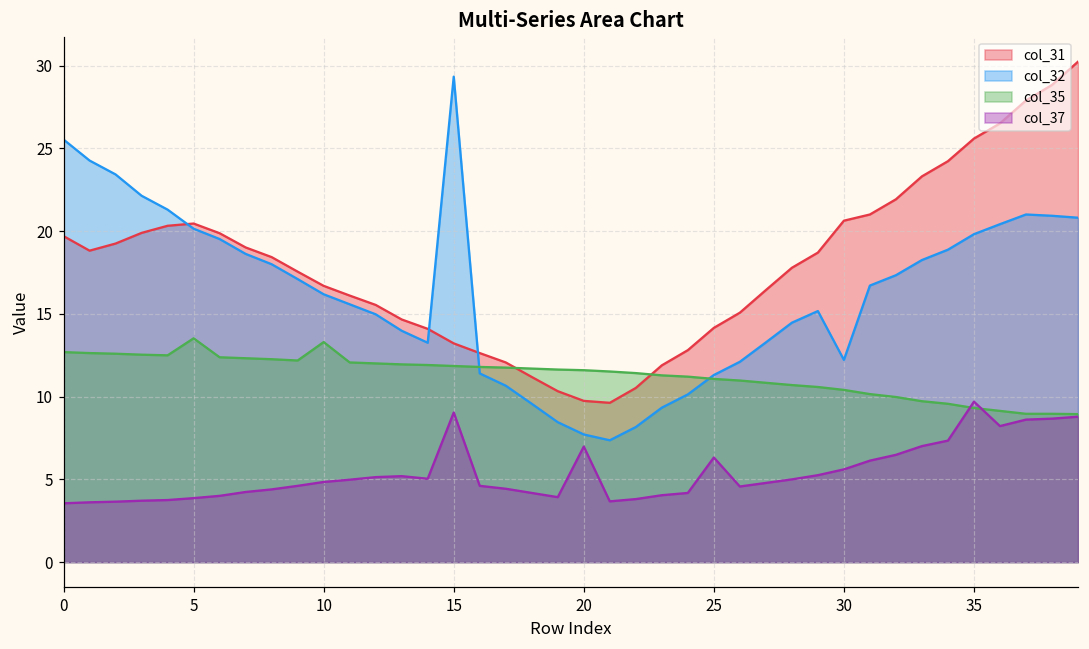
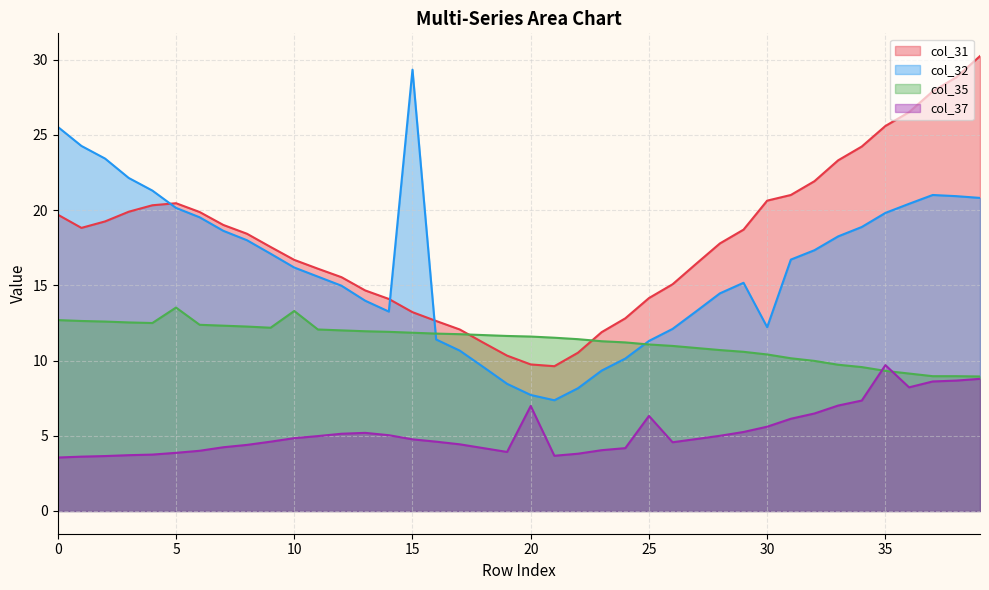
col_37, 15: 9.0 -> 4.8
